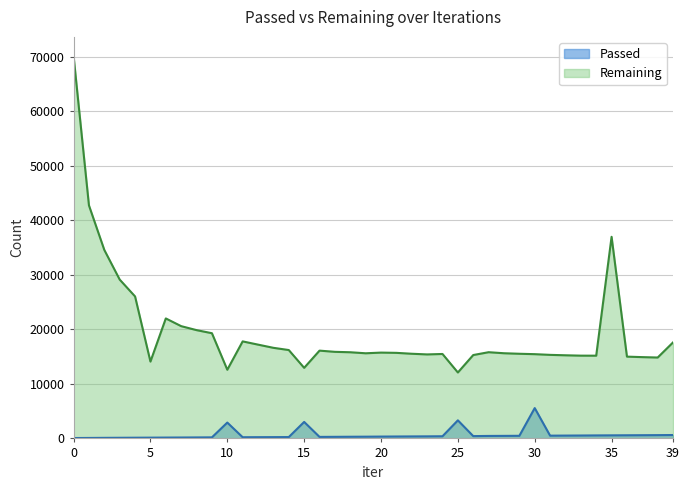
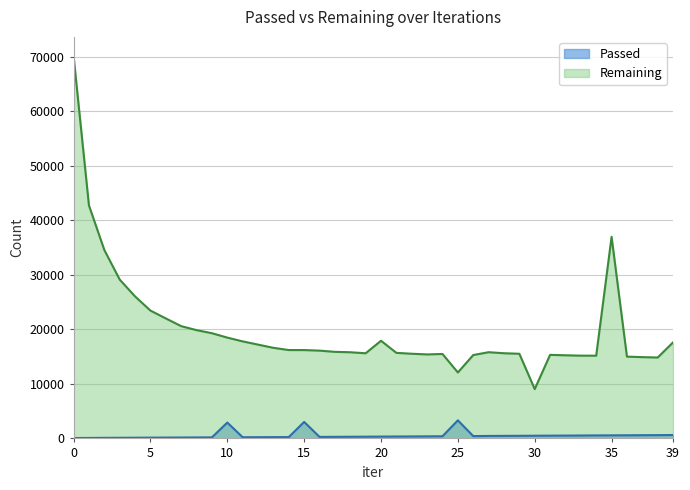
Remaining, 5: 14000 -> 23000
Remaining, 10: 13000 -> 18000
Remaining, 15: 13000 -> 16000
Remaining, 20: 16000 -> 18000
Passed, 30: 6000 -> 0
Remaining, 30: 15000 -> 9000
